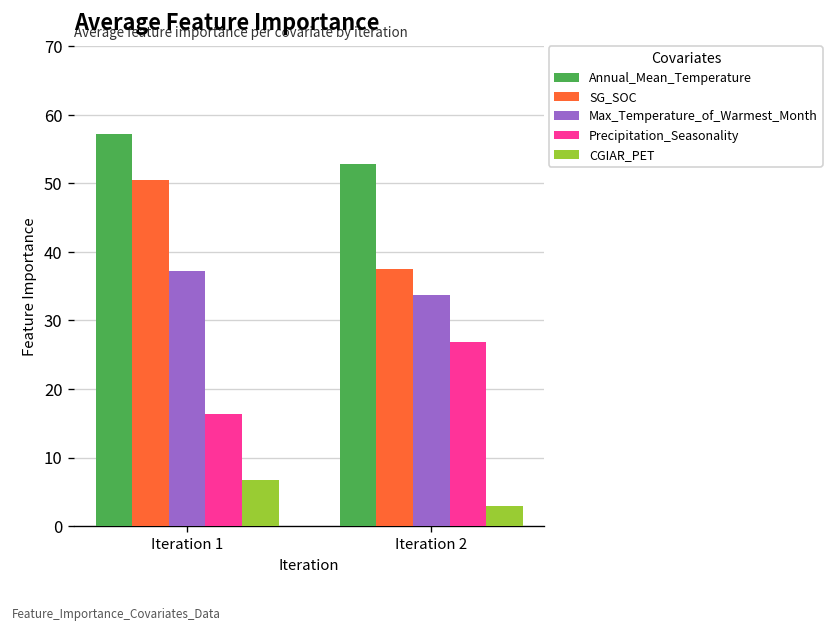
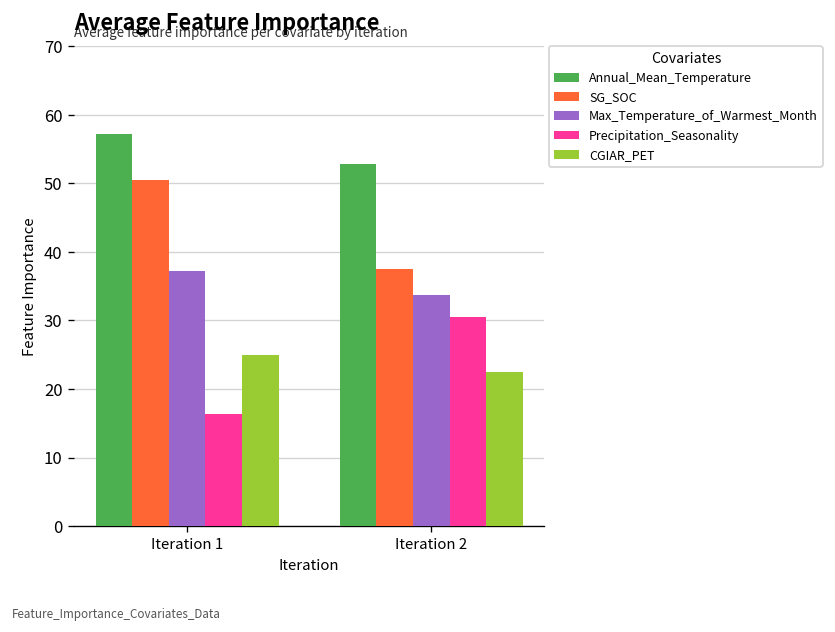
CGIAR_PET, Iteration 1: 7 -> 25
Precipitation_Seasonality, Iteration 2: 27 -> 30
CGIAR_PET, Iteration 2: 3 -> 23
